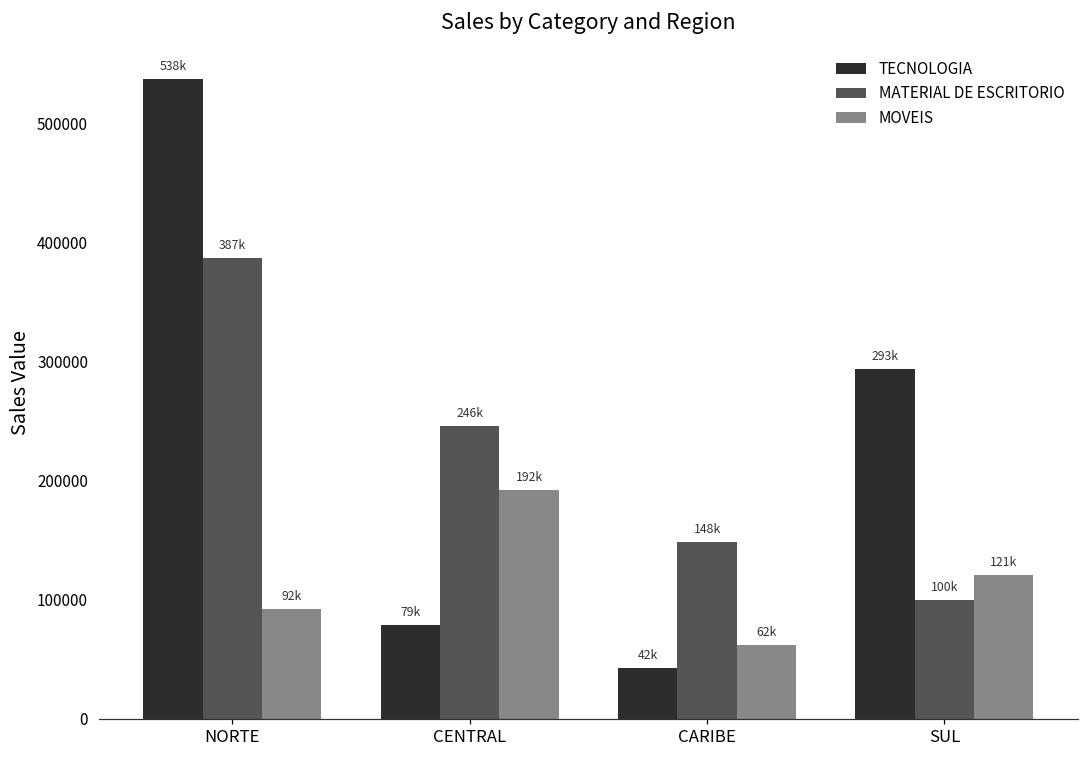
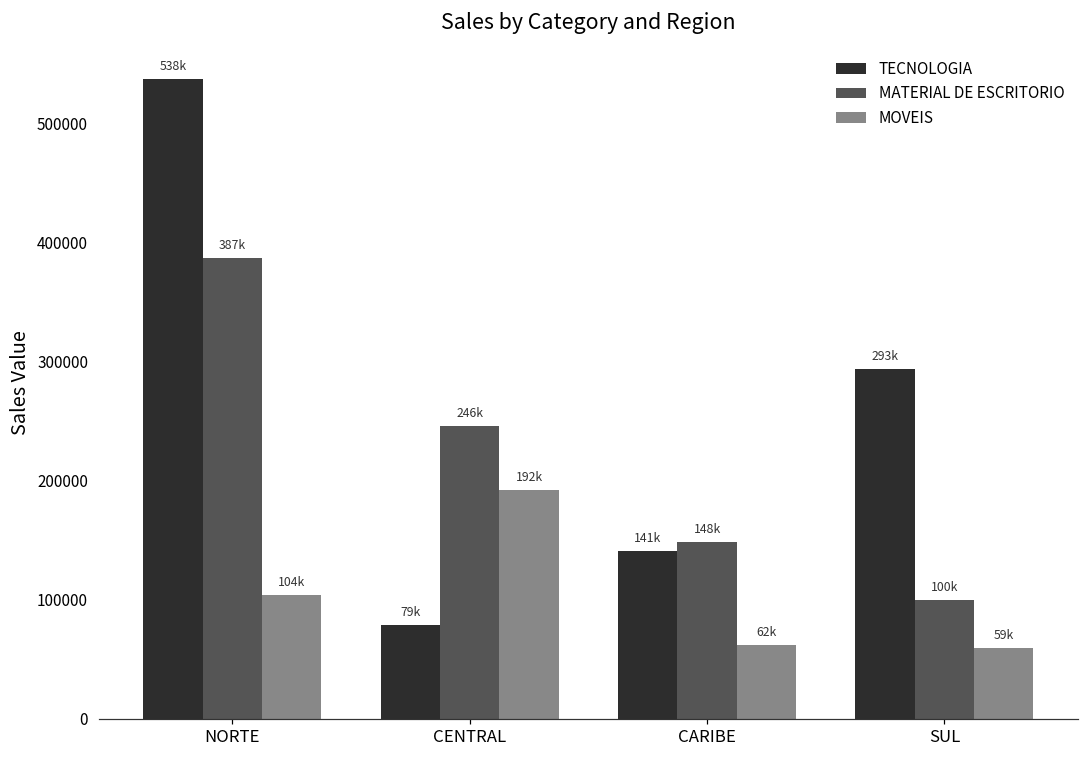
MOVEIS, NORTE: 92k -> 104k
TECNOLOGIA, CARIBE: 42k -> 141k
MOVEIS, SUL: 121k -> 59k
